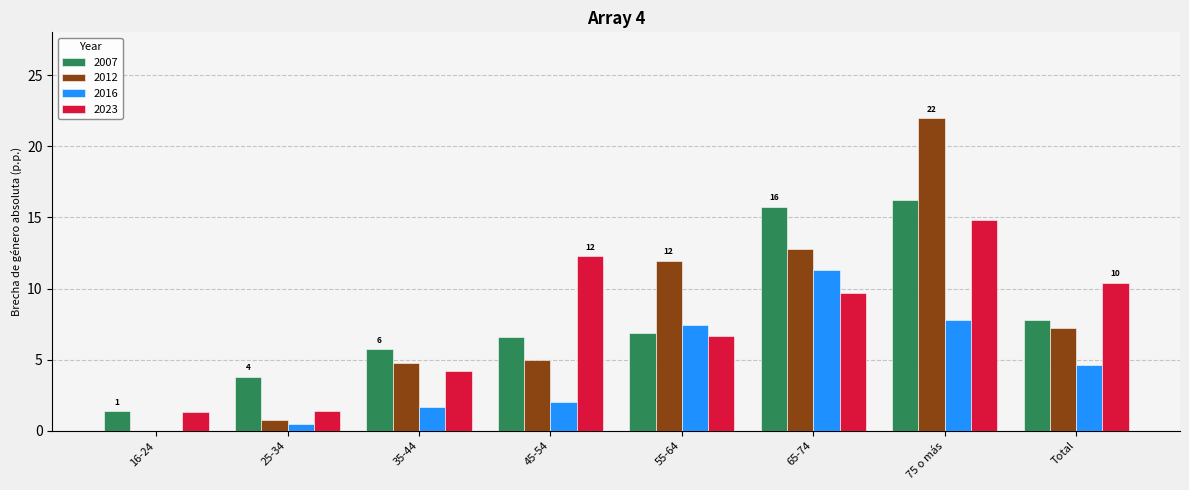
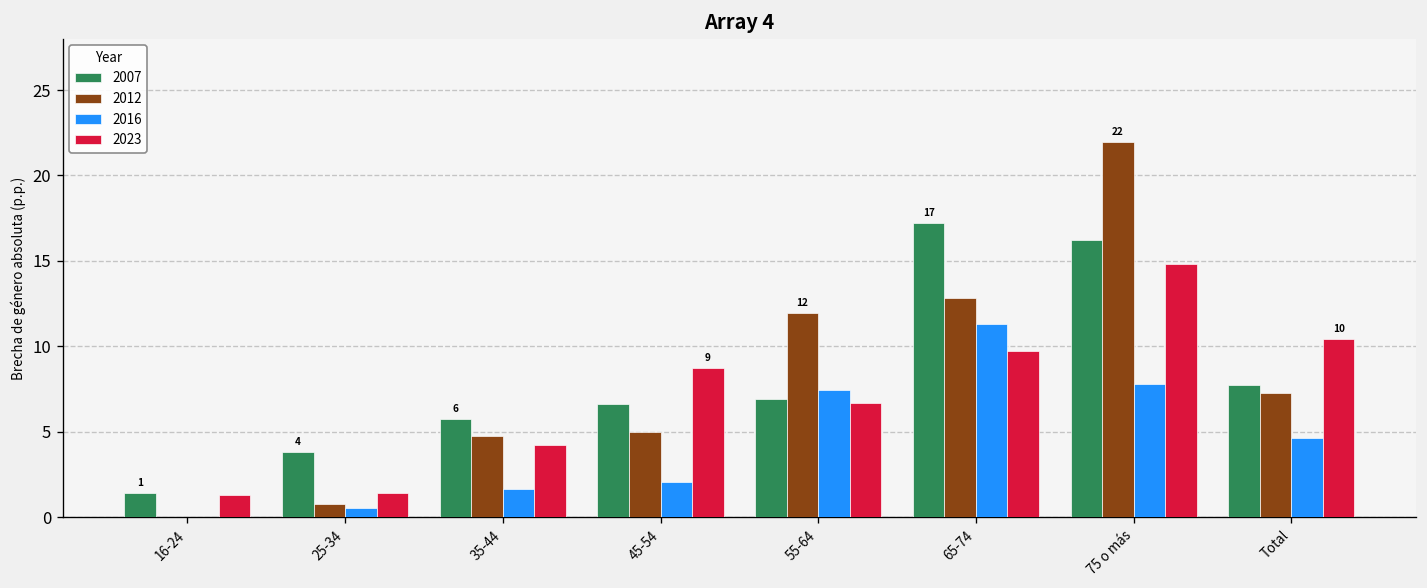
2023, 45-54: 12 -> 9
2007, 65-74: 16 -> 17
